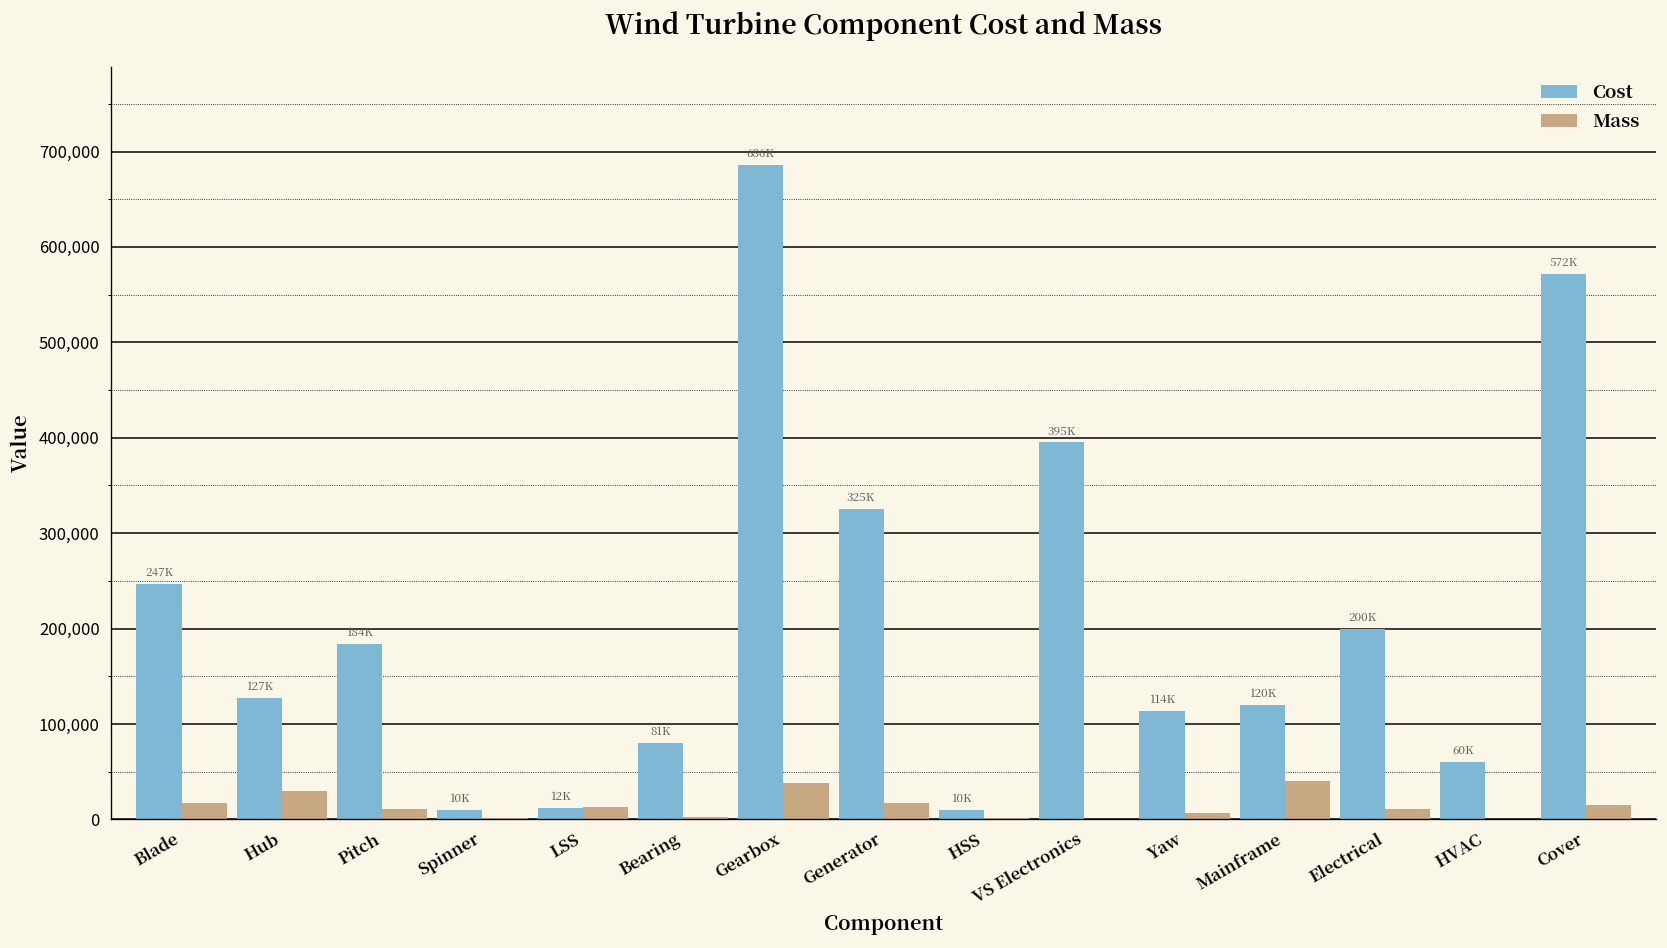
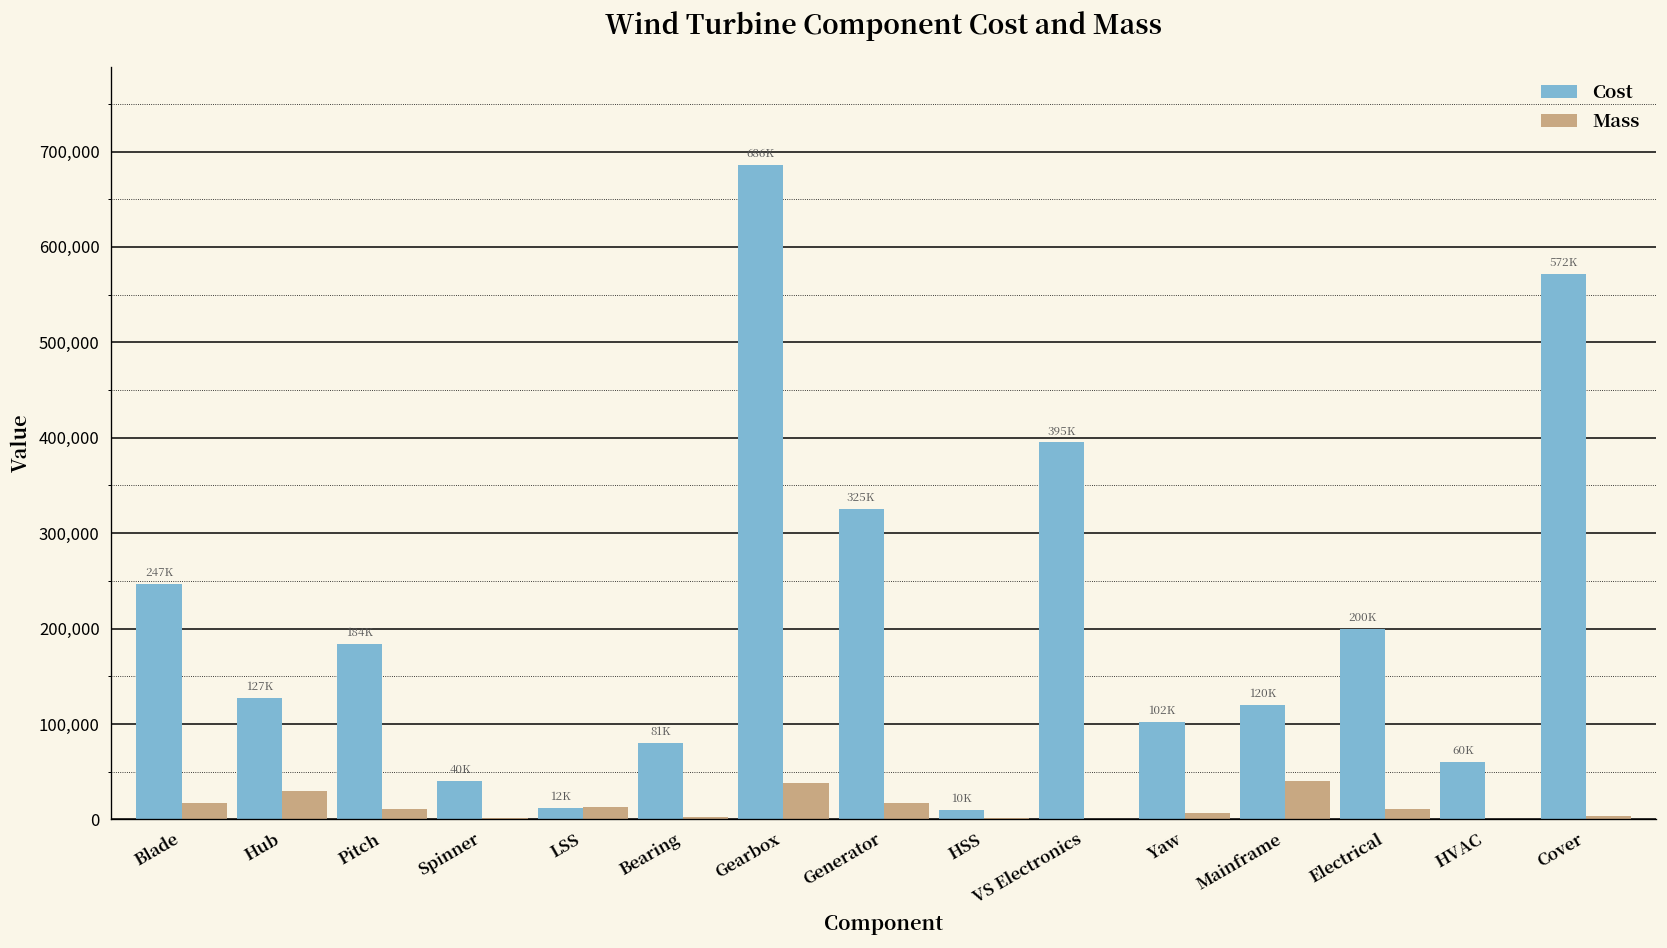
Cost, Spinner: 10K -> 40K
Cost, Yaw: 114K -> 102K
Mass, Cover: 20,000 -> 0
